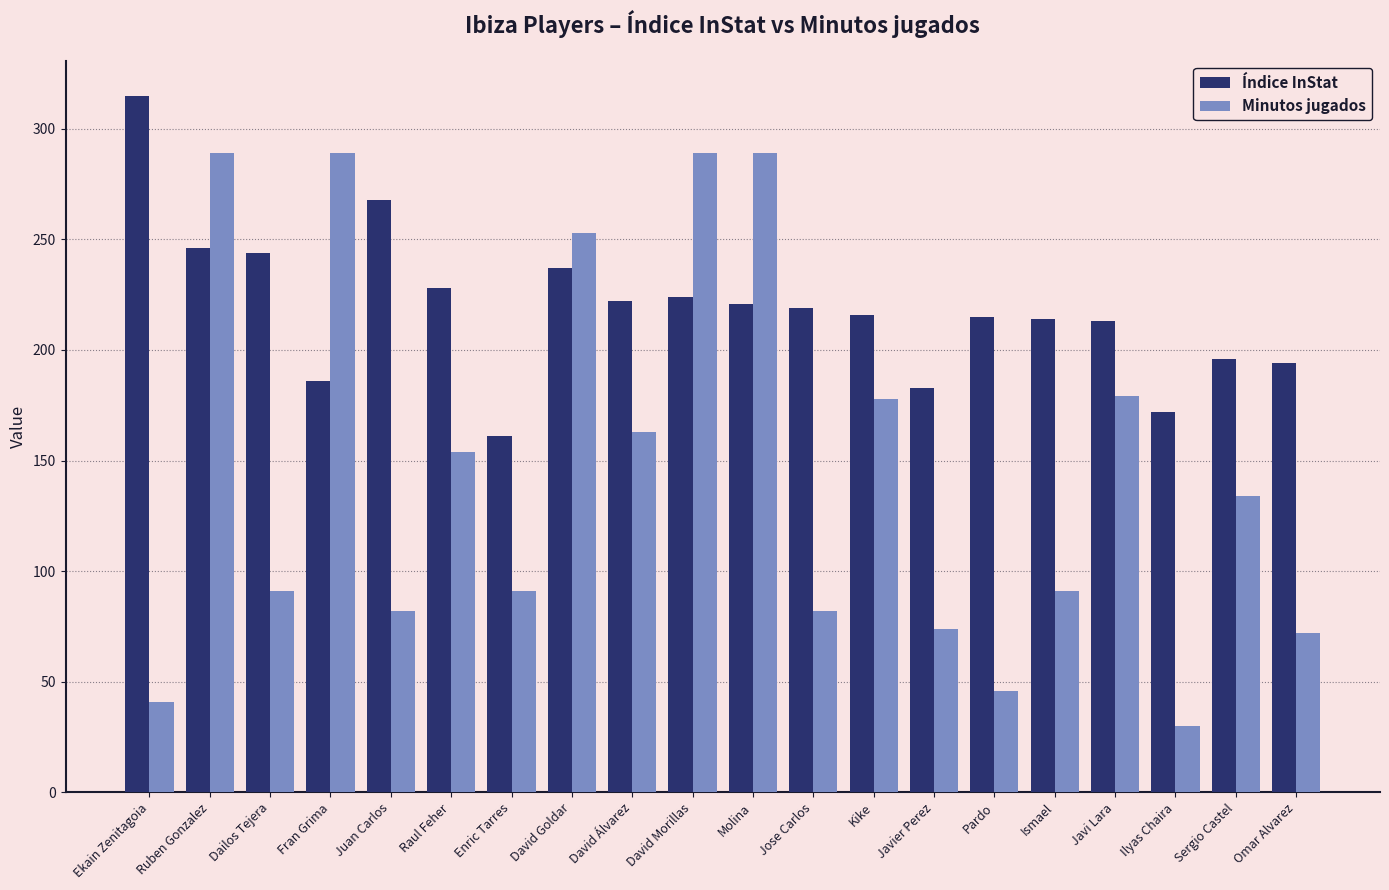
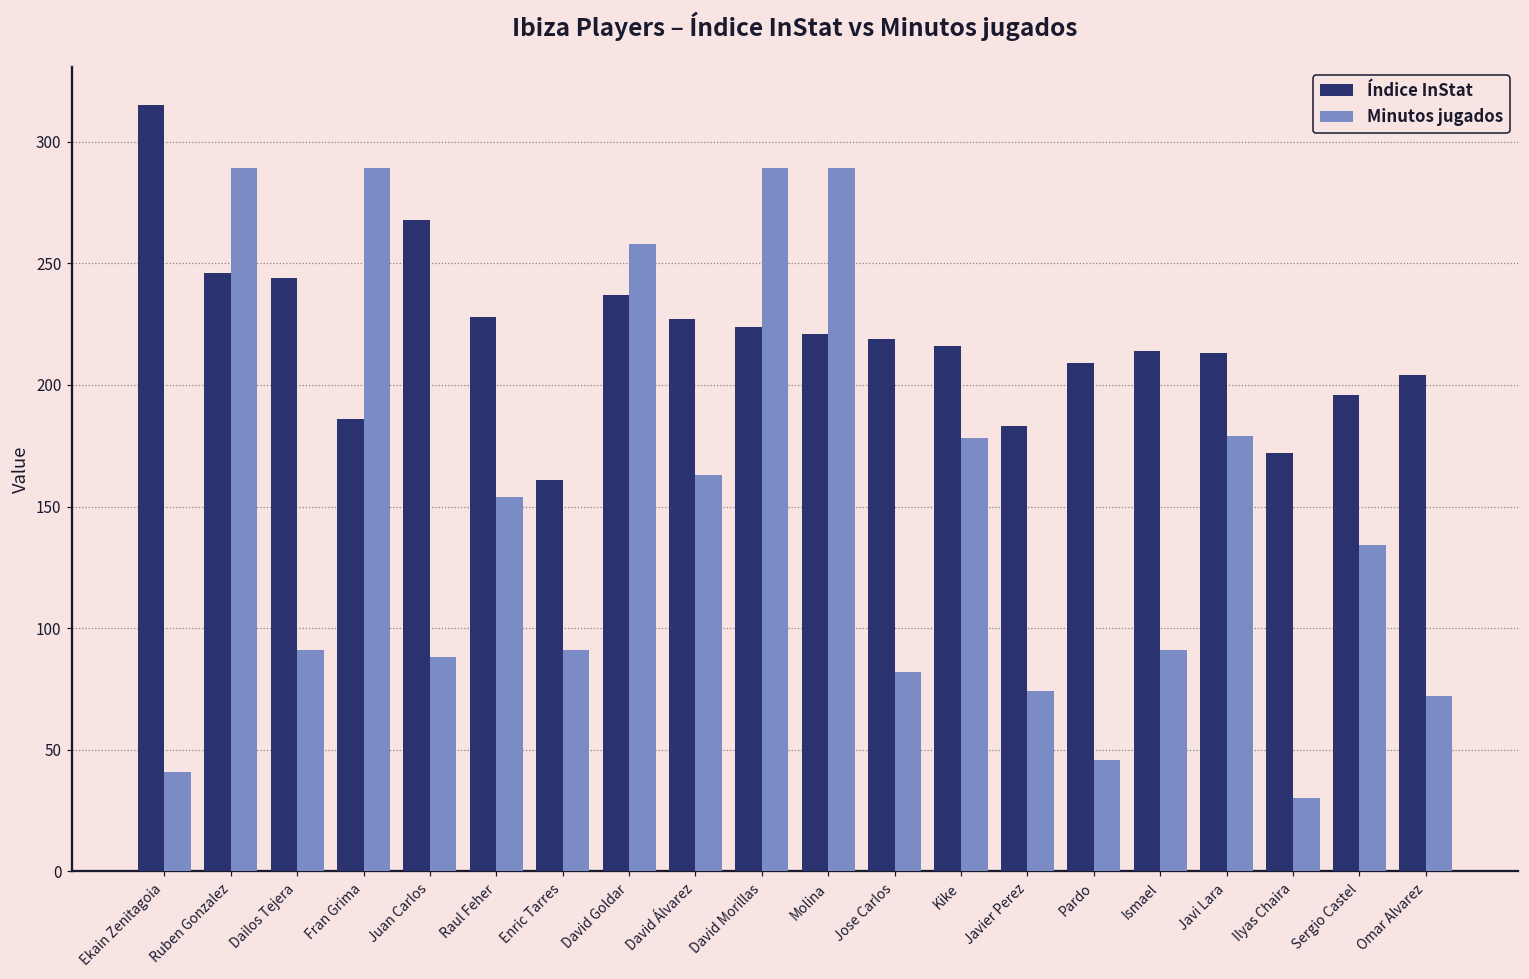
Minutos jugados, Juan Carlos: 82 -> 88
Minutos jugados, David Goldar: 253 -> 258
Índice InStat, David Álvarez: 222 -> 227
Índice InStat, Pardo: 215 -> 209
Índice InStat, Omar Alvarez: 194 -> 204
